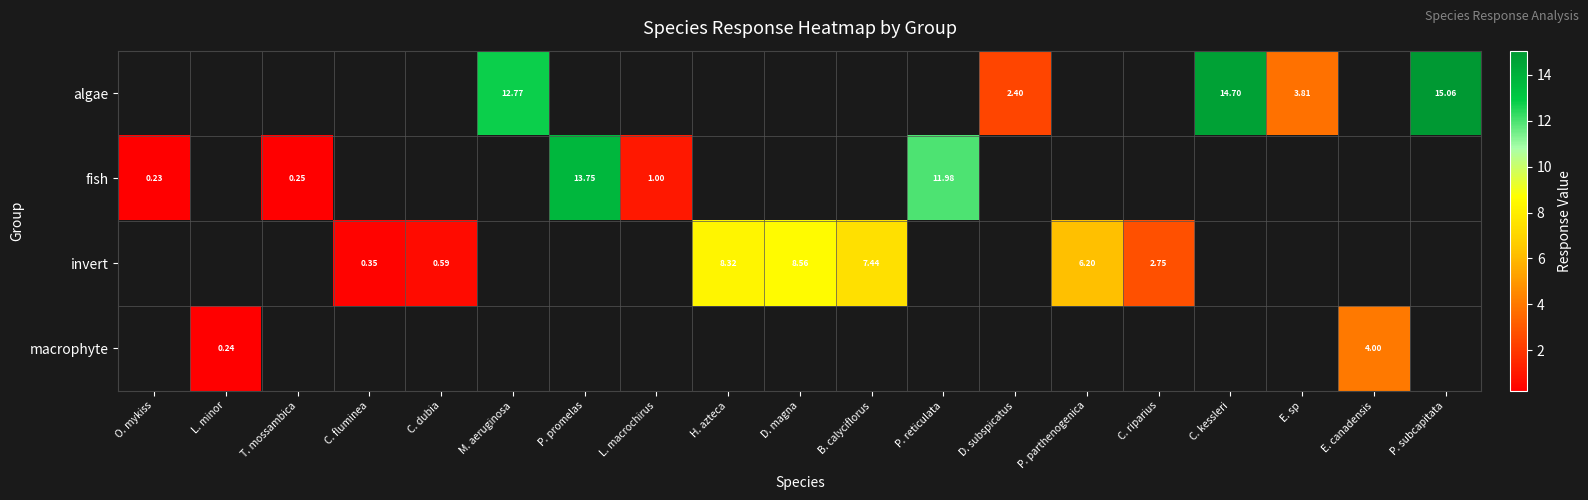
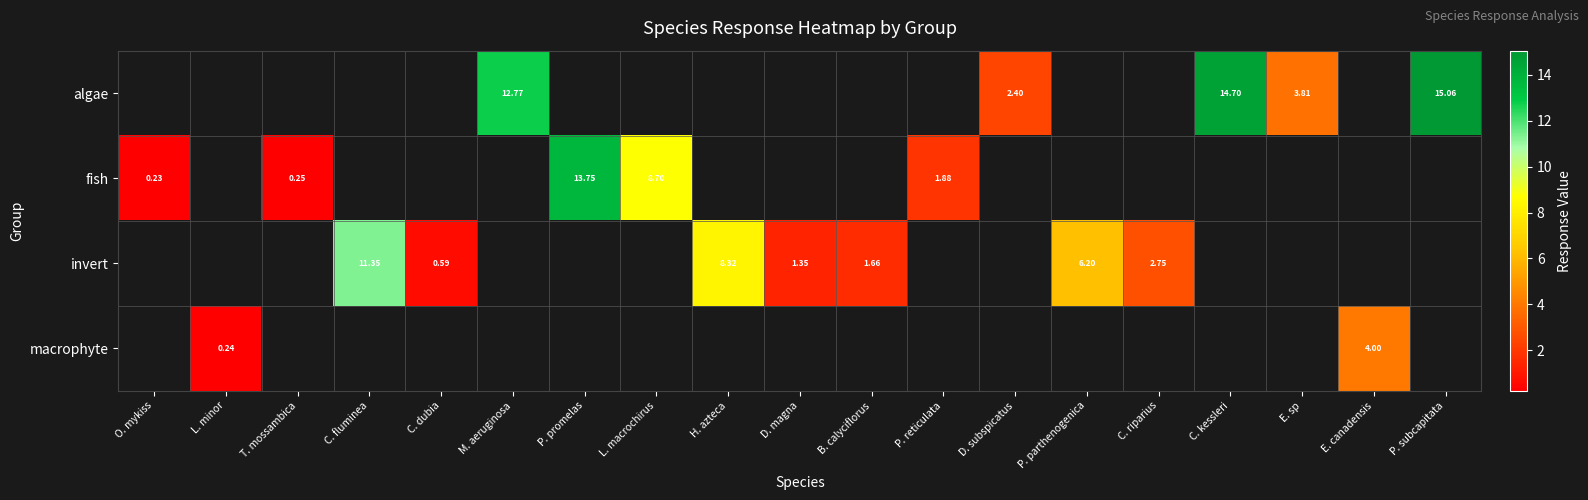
fish, L. macrochirus: 1.00 -> 8.70
fish, P. reticulata: 11.98 -> 1.88
invert, C. fluminea: 0.35 -> 11.35
invert, D. magna: 8.56 -> 1.35
invert, B. calyciflorus: 7.44 -> 1.66
